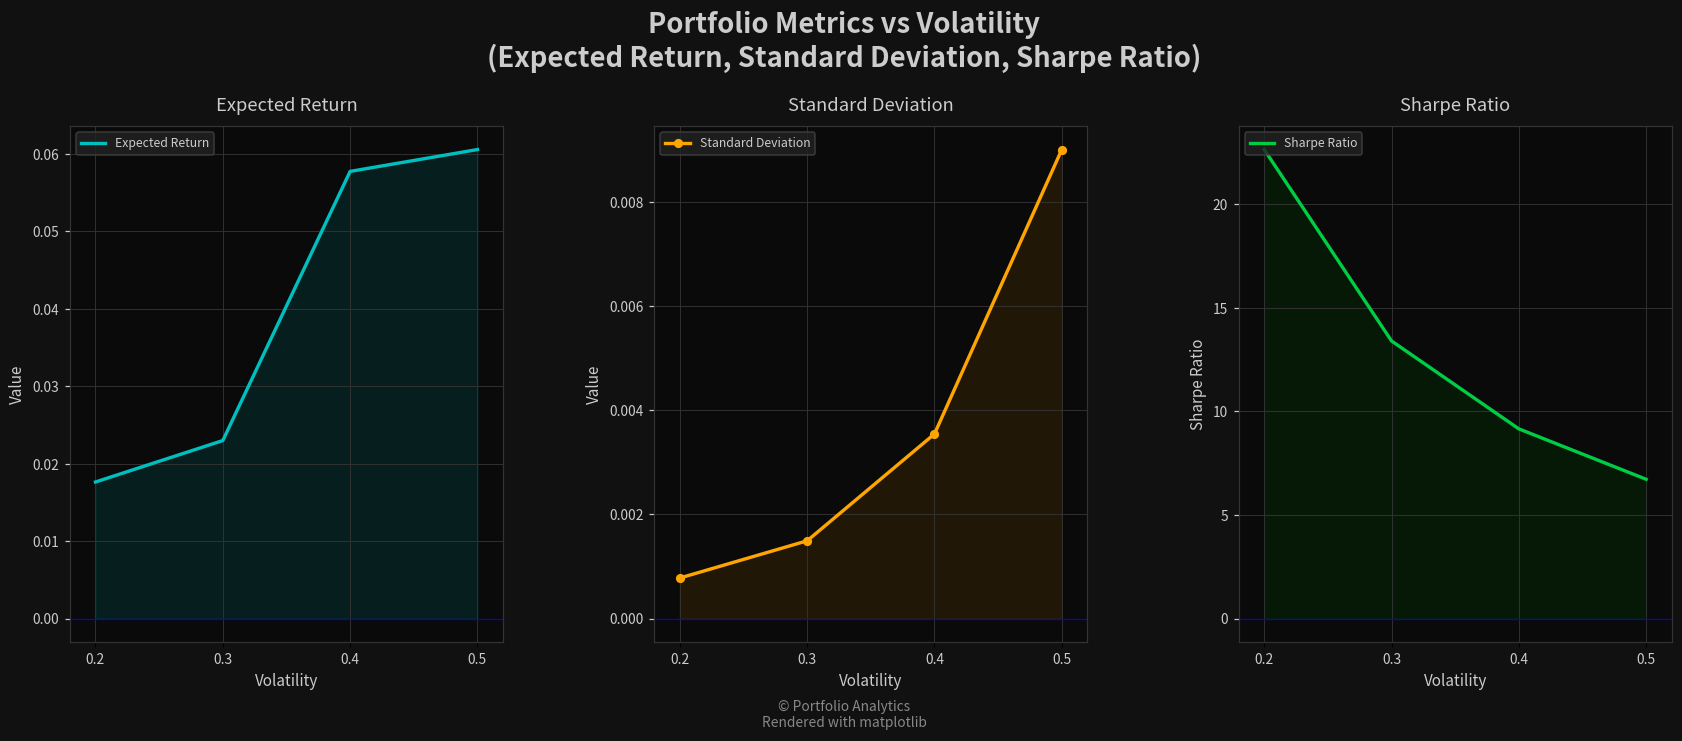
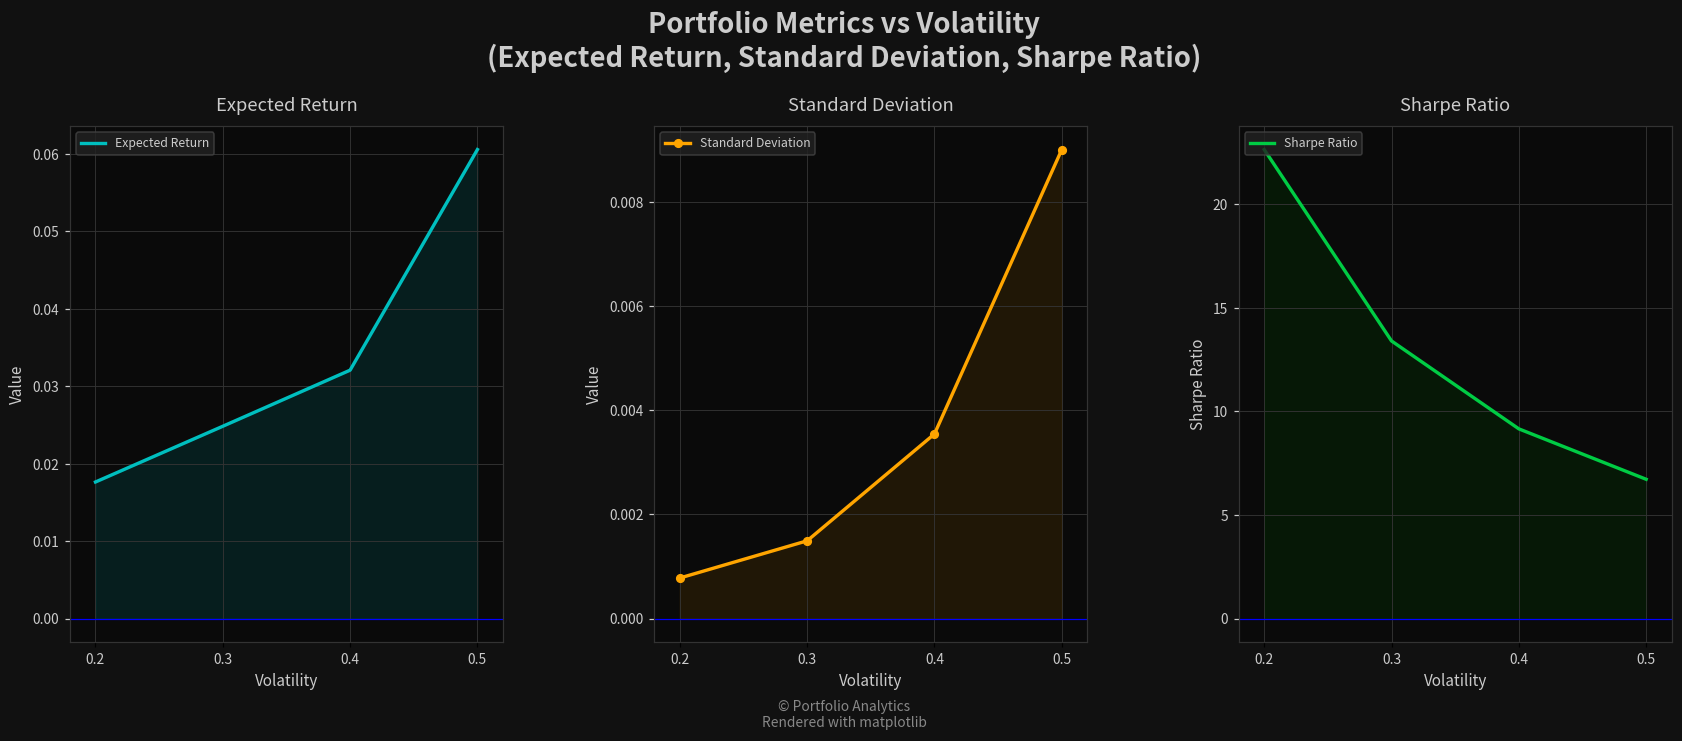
Expected Return, 0.3: 0.023 -> 0.025
Expected Return, 0.4: 0.058 -> 0.032
